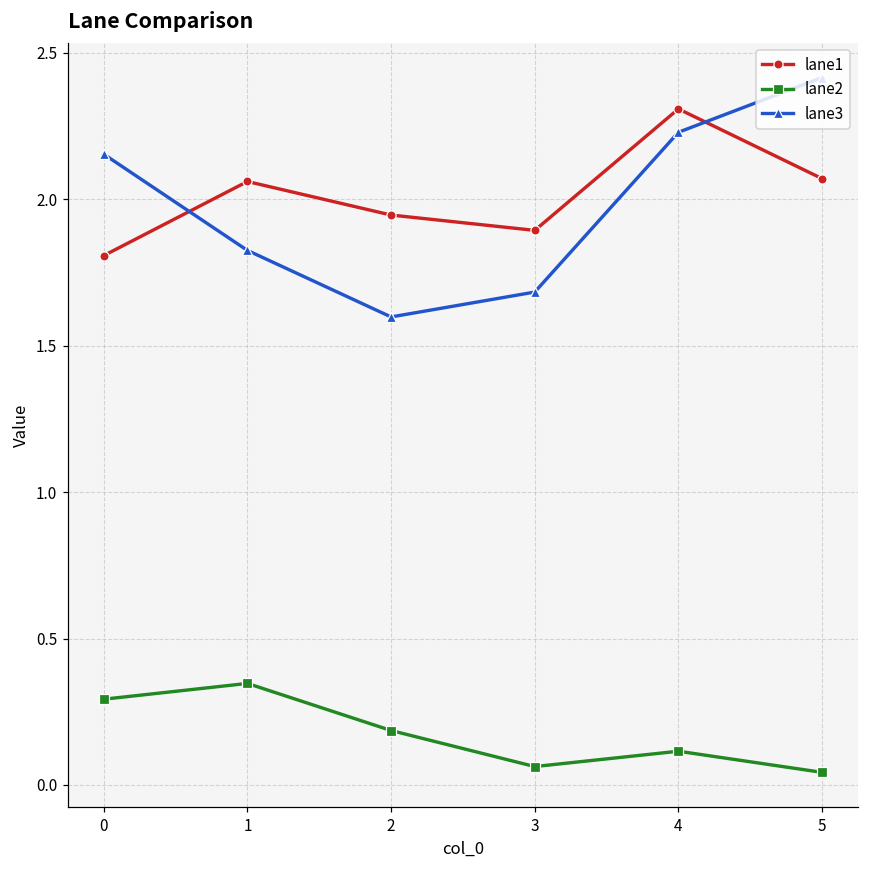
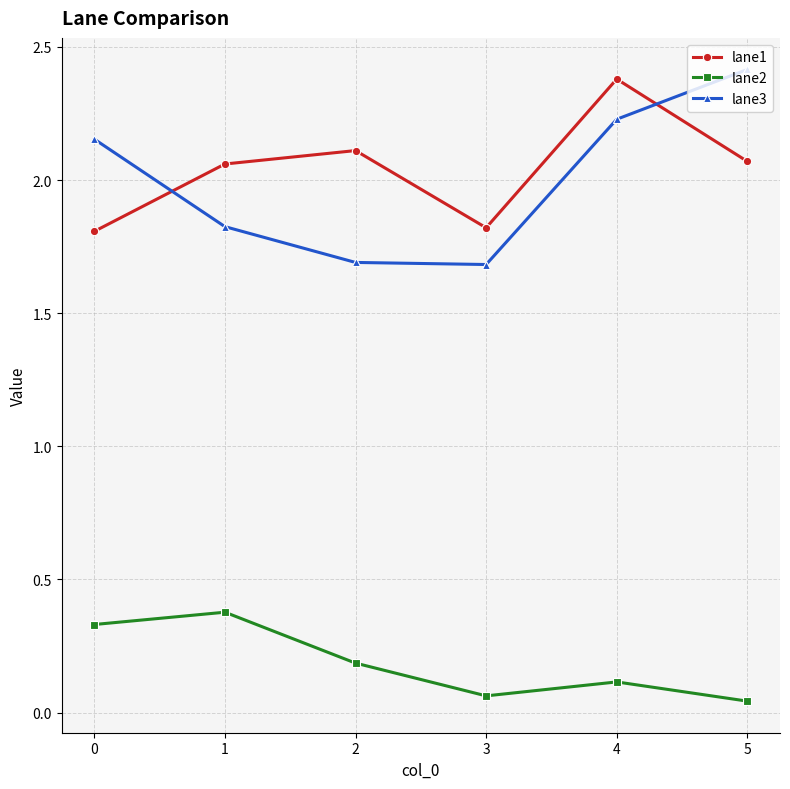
lane2, 0: 0.29 -> 0.33
lane2, 1: 0.35 -> 0.38
lane1, 2: 1.95 -> 2.11
lane3, 2: 1.60 -> 1.69
lane1, 3: 1.89 -> 1.82
lane1, 4: 2.31 -> 2.38
